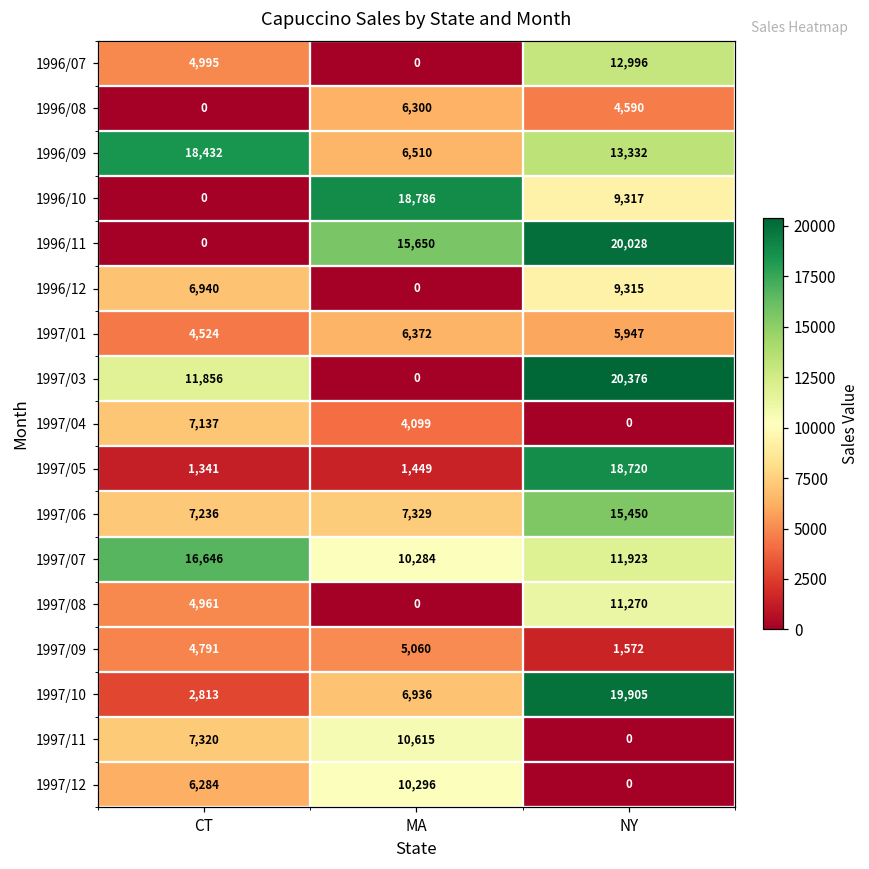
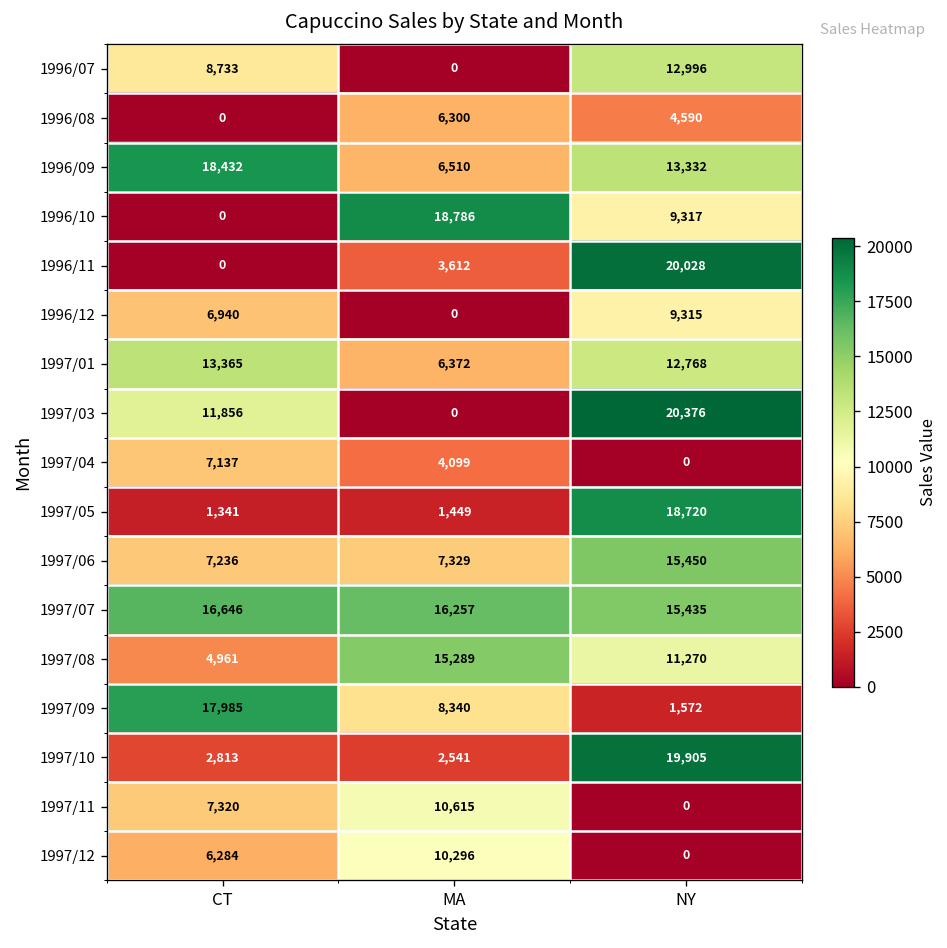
1996/07, CT: 4,995 -> 8,733
1996/11, MA: 15,650 -> 3,612
1997/01, CT: 4,524 -> 13,365
1997/01, NY: 5,947 -> 12,768
1997/07, MA: 10,284 -> 16,257
1997/07, NY: 11,923 -> 15,435
1997/08, MA: 0 -> 15,289
1997/09, CT: 4,791 -> 17,985
1997/09, MA: 5,060 -> 8,340
1997/10, MA: 6,936 -> 2,541
